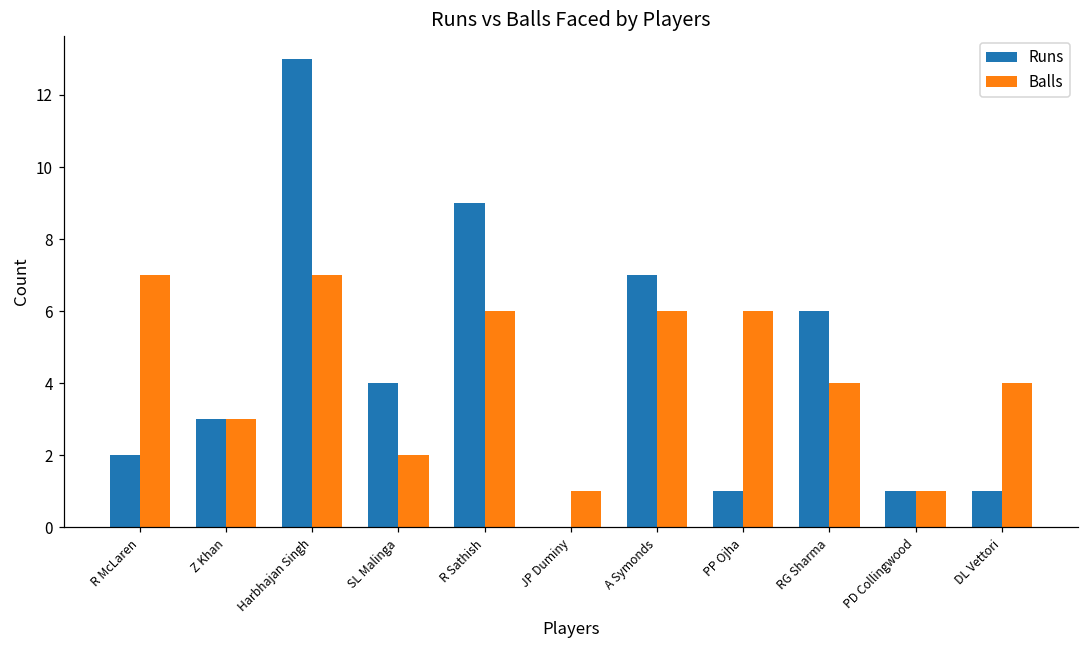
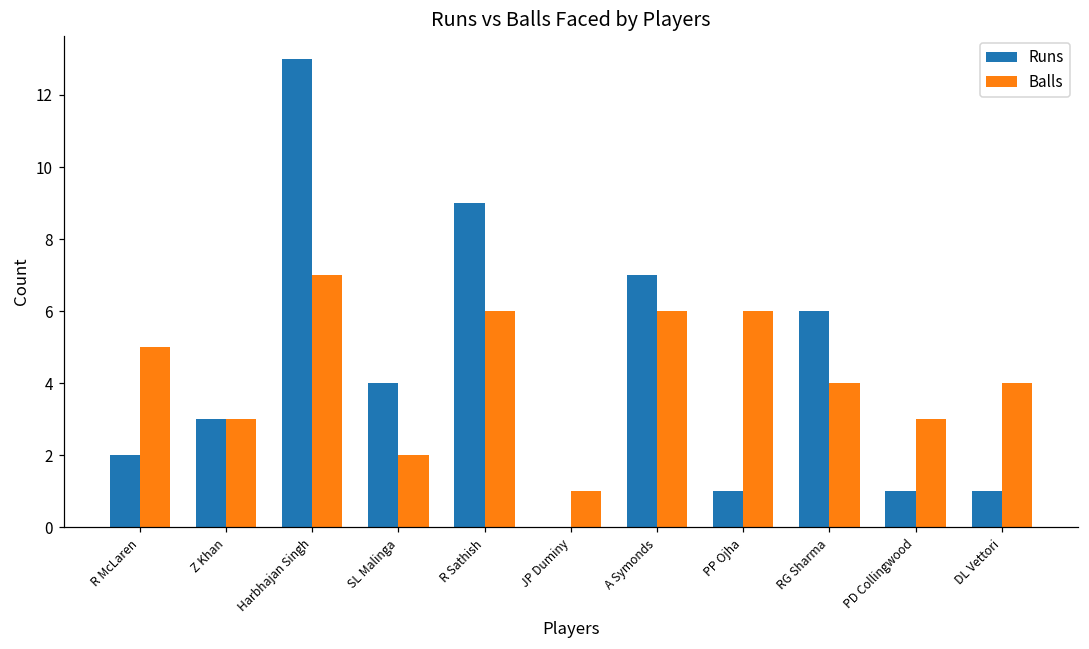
Balls, R McLaren: 7 -> 5
Balls, PD Collingwood: 1 -> 3
